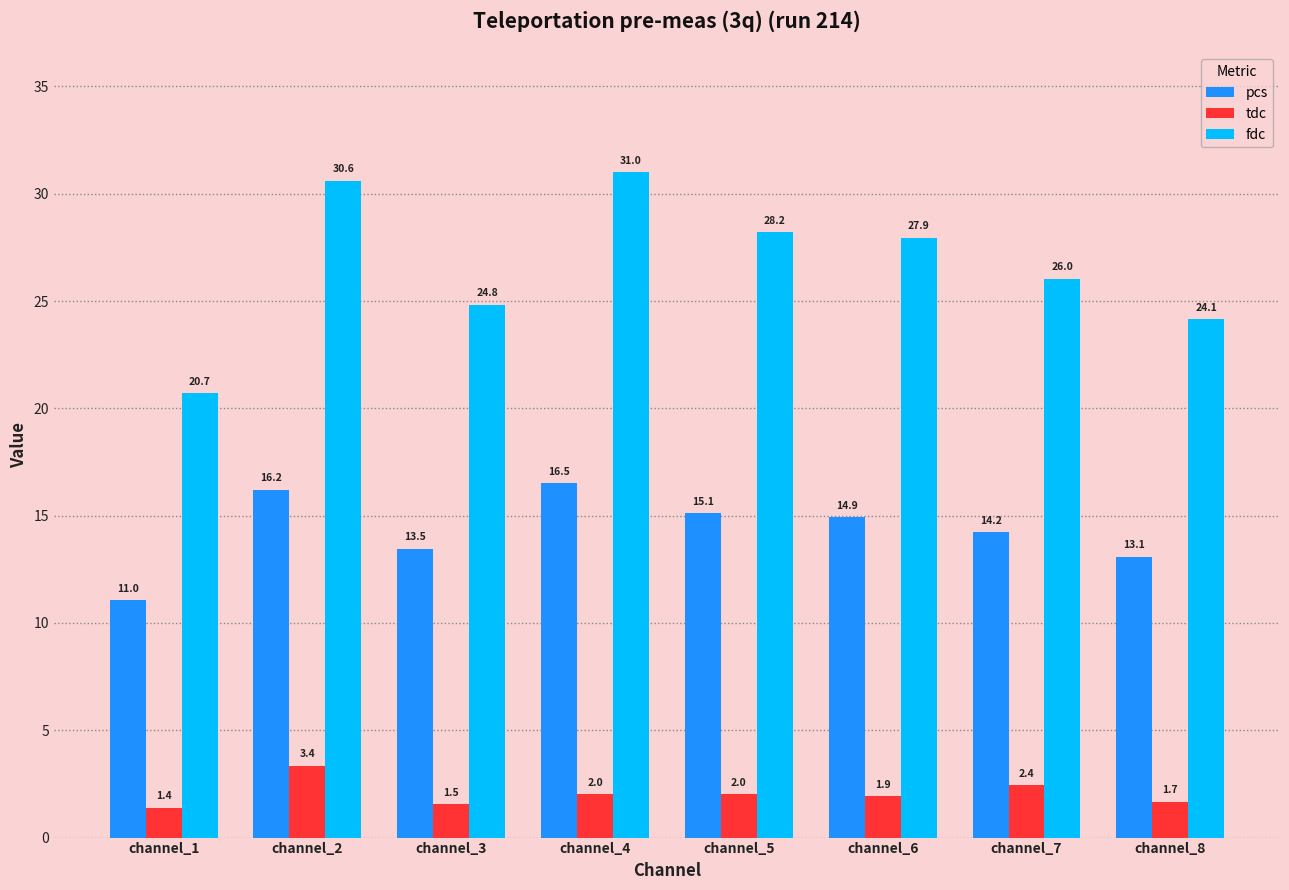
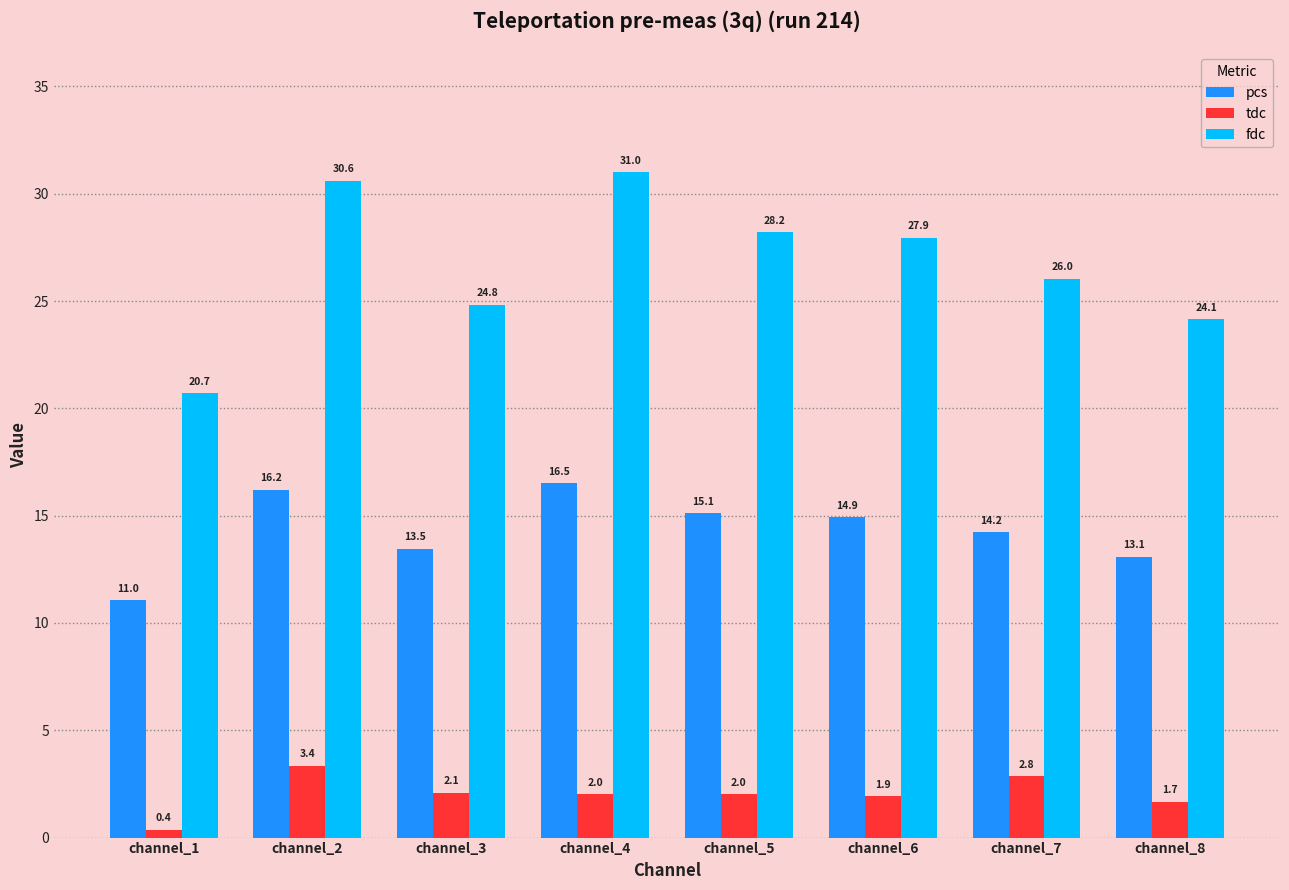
tdc, channel_1: 1.4 -> 0.4
tdc, channel_3: 1.5 -> 2.1
tdc, channel_7: 2.4 -> 2.8
